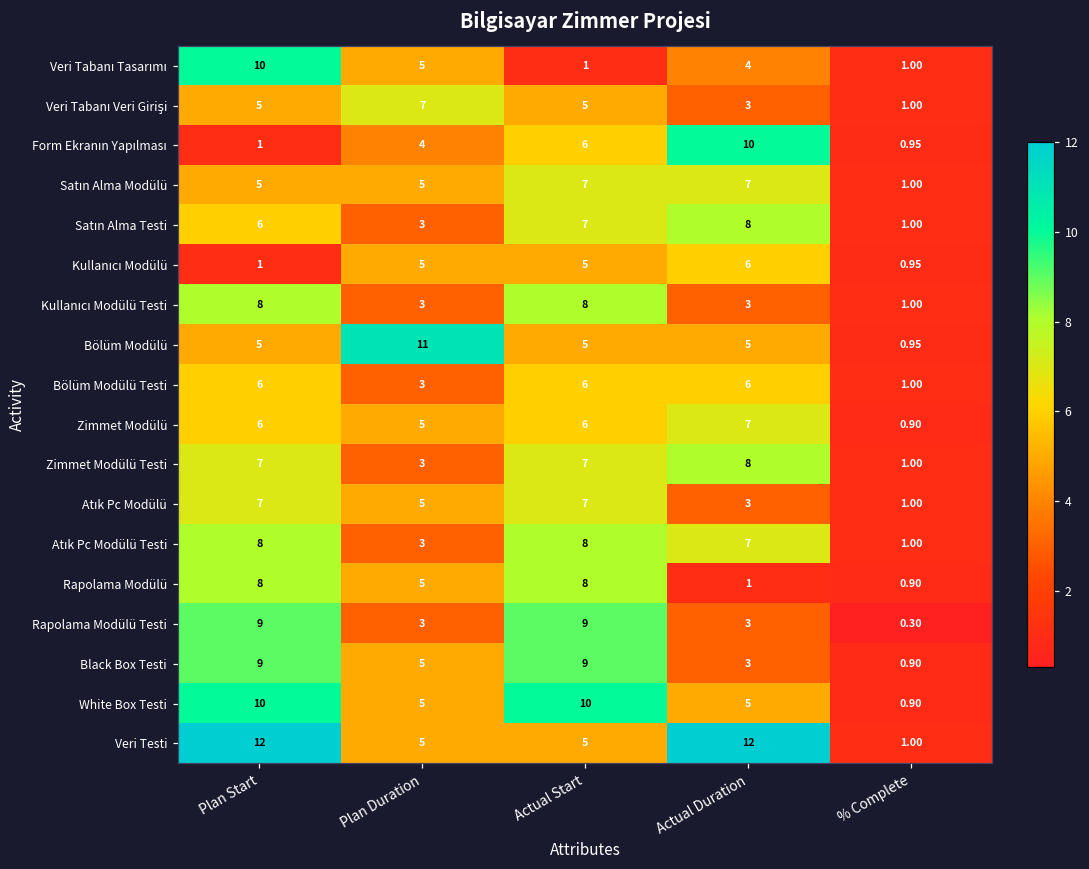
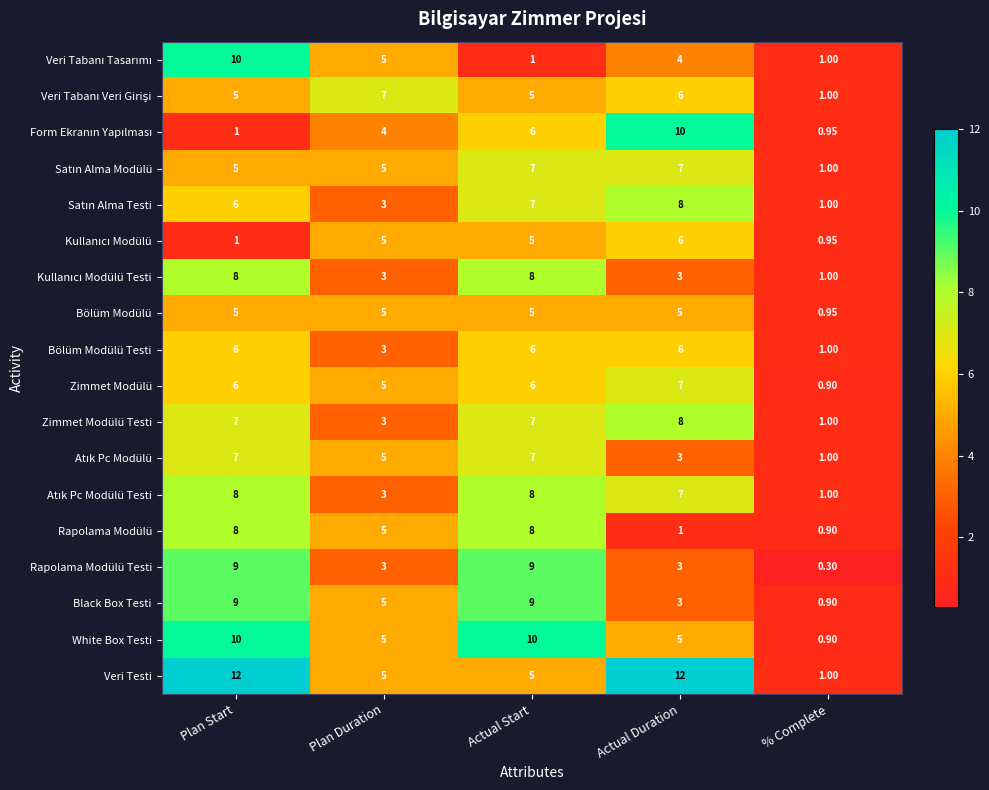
Veri Tabanı Veri Girişi, Actual Duration: 3 -> 6
Bölüm Modülü, Plan Duration: 11 -> 5
